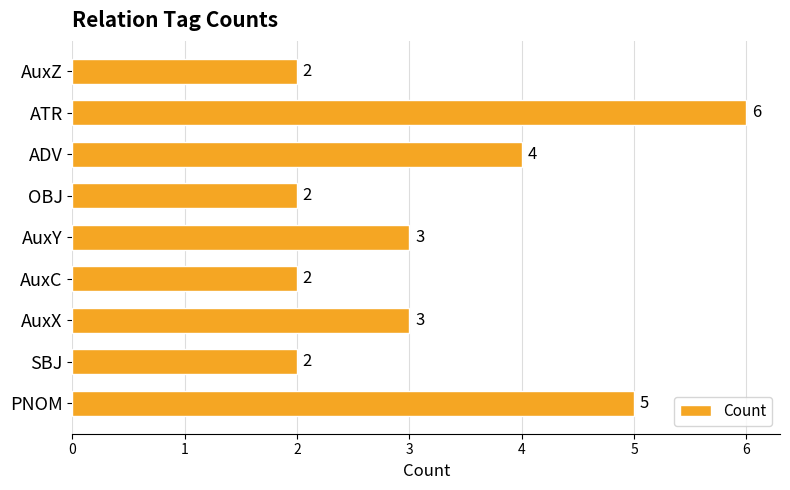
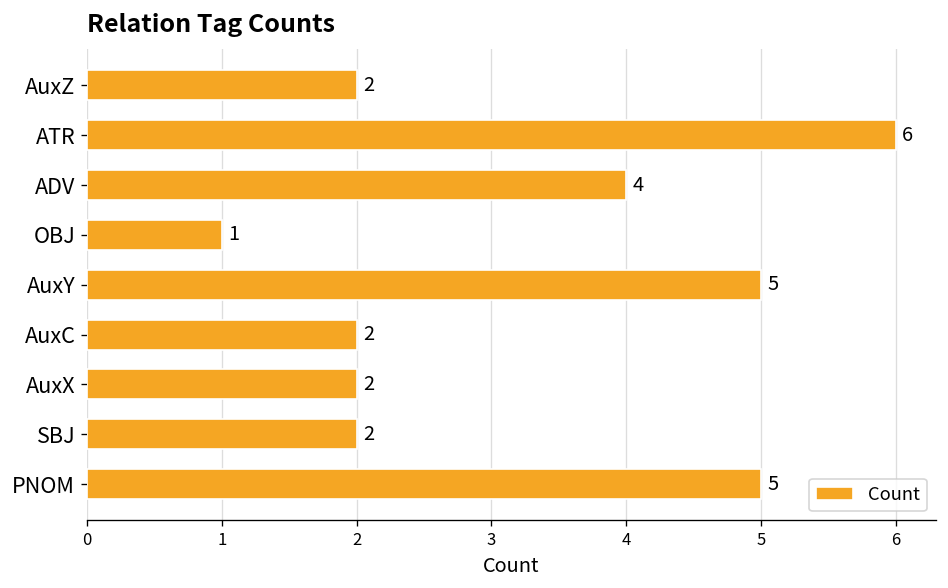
OBJ: 2 -> 1
AuxY: 3 -> 5
AuxX: 3 -> 2
